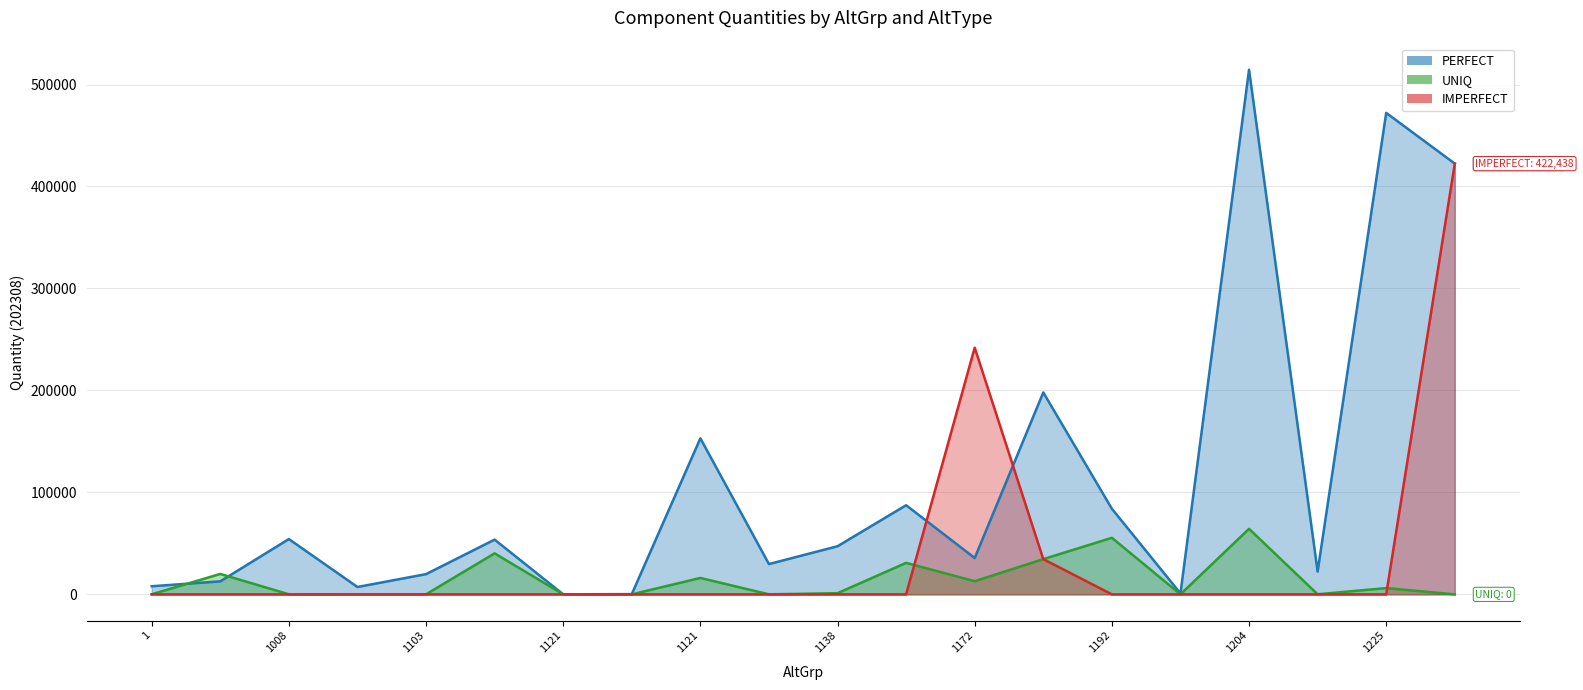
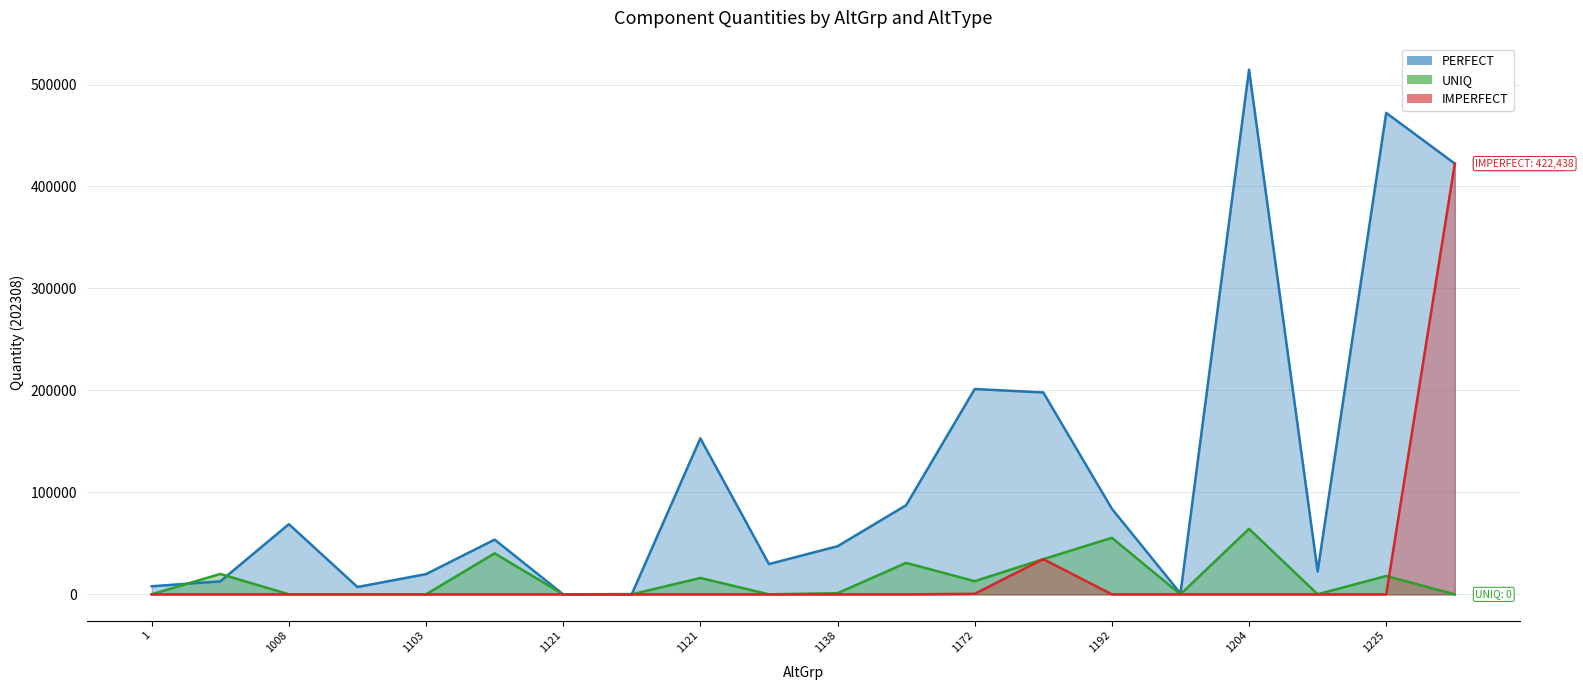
PERFECT, 1008: 54000 -> 69000
PERFECT, 1172: 36000 -> 201000
IMPERFECT, 1172: 242000 -> 1000
UNIQ, 1225: 6000 -> 18000
